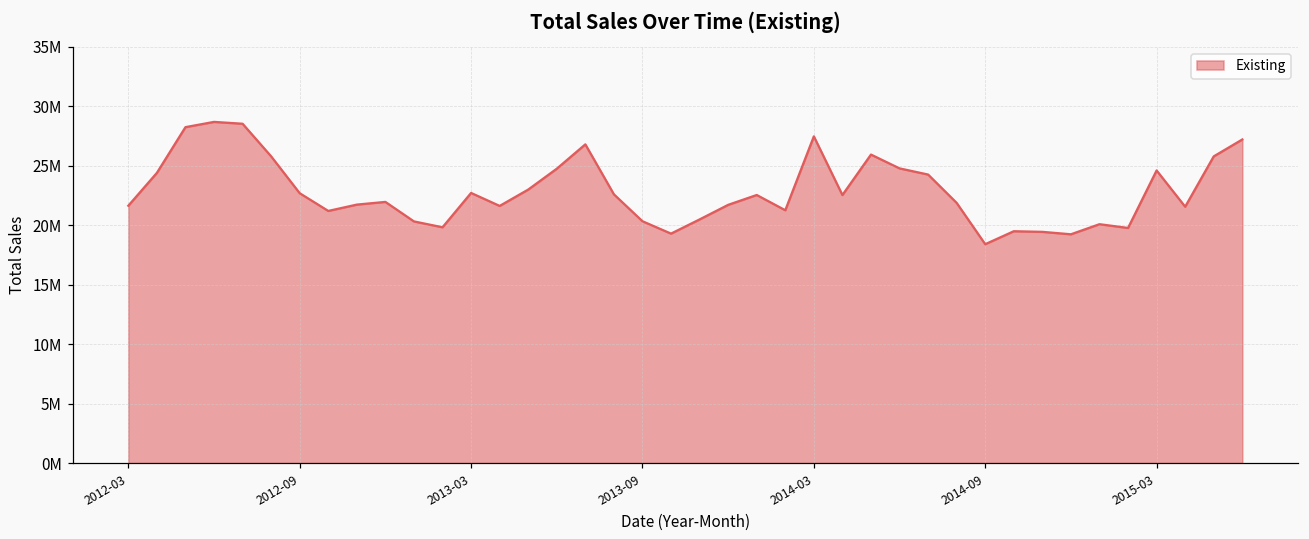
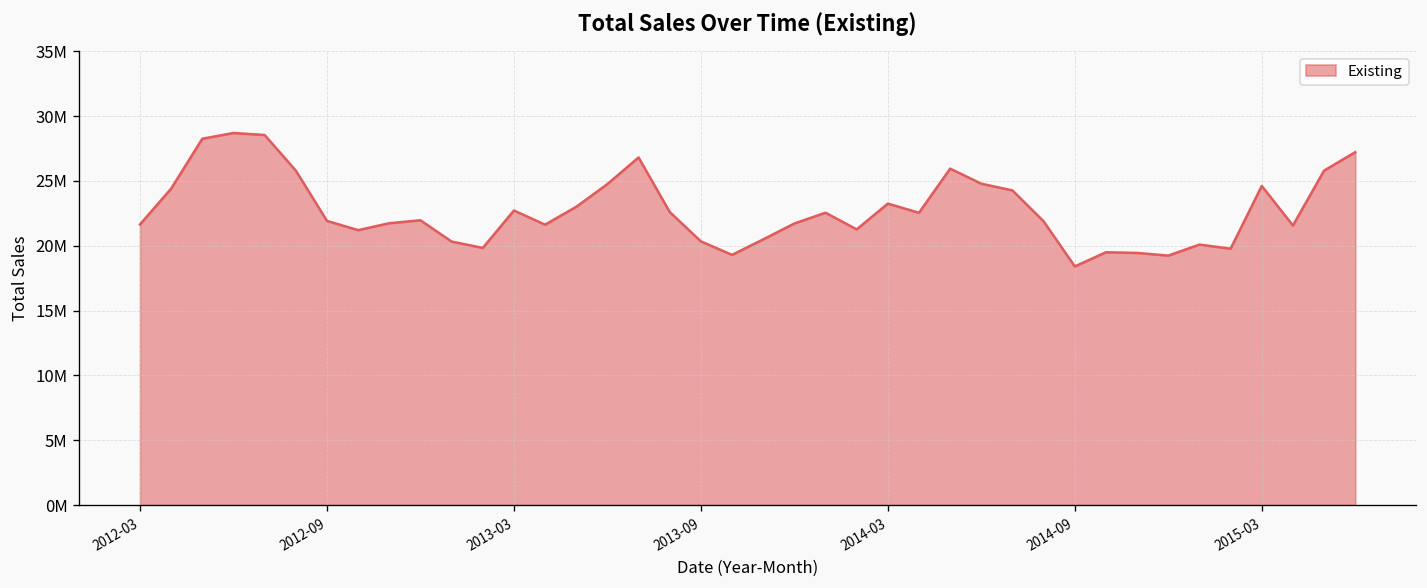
2012-09: 22700000 -> 21900000
2014-03: 27500000 -> 23200000
